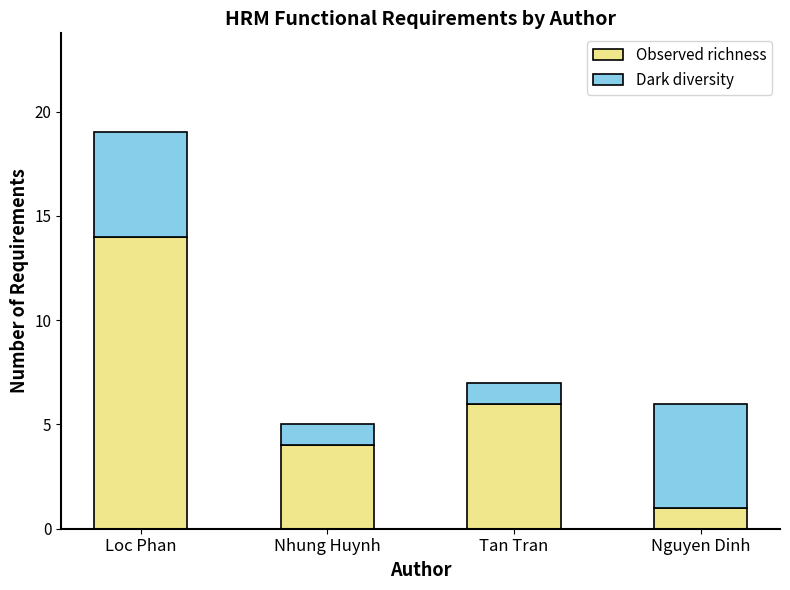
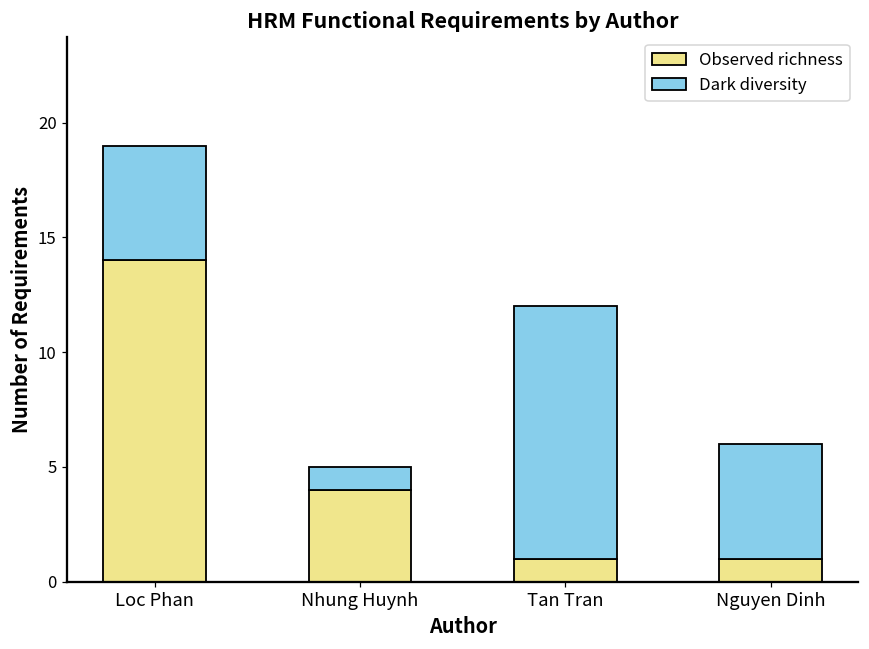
Observed richness, Tan Tran: 6 -> 1
Dark diversity, Tan Tran: 1 -> 11
